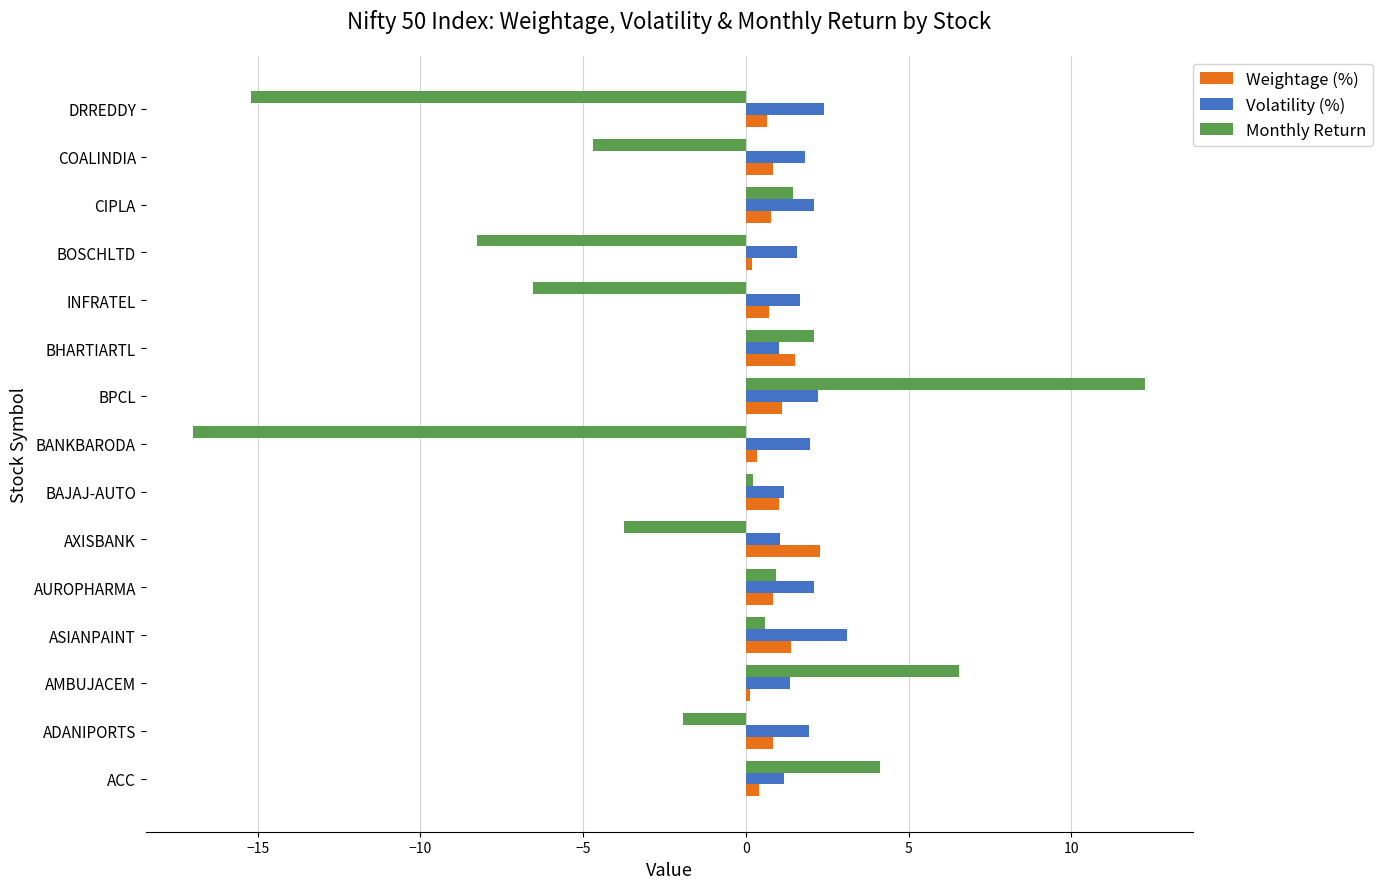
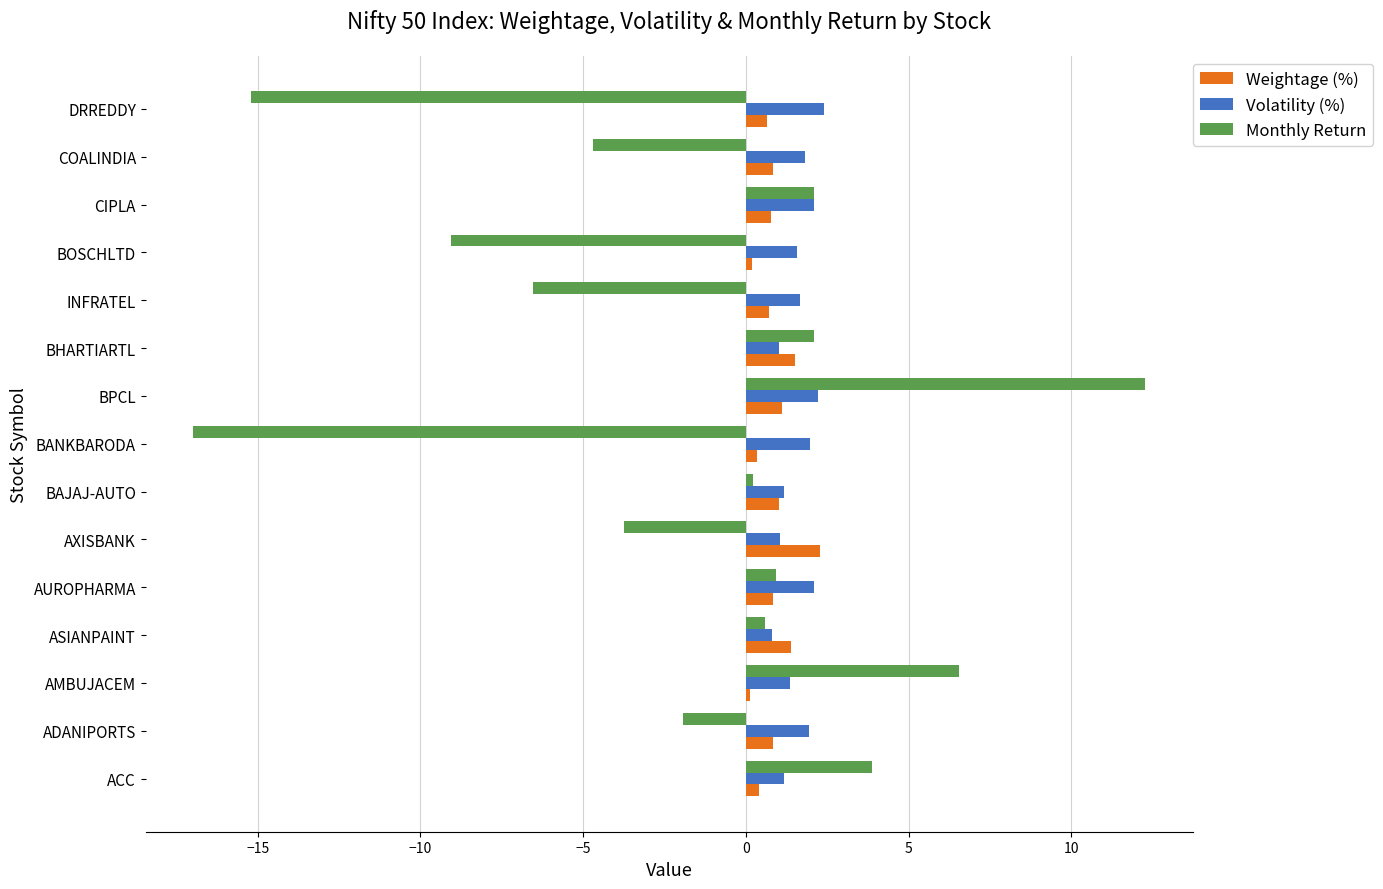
Monthly Return, CIPLA: 1.4 -> 2.1
Monthly Return, BOSCHLTD: -8.3 -> -9.1
Volatility (%), ASIANPAINT: 3.1 -> 0.8
Monthly Return, ACC: 4.1 -> 3.9
